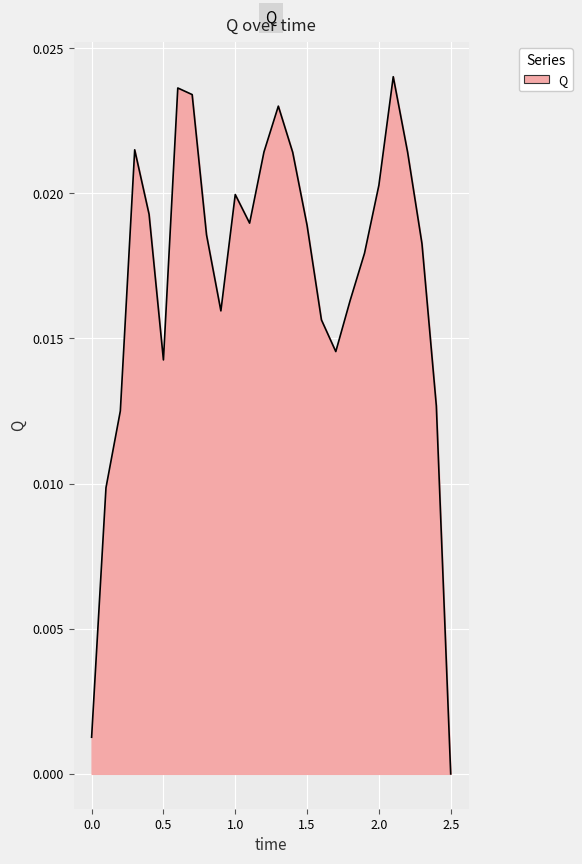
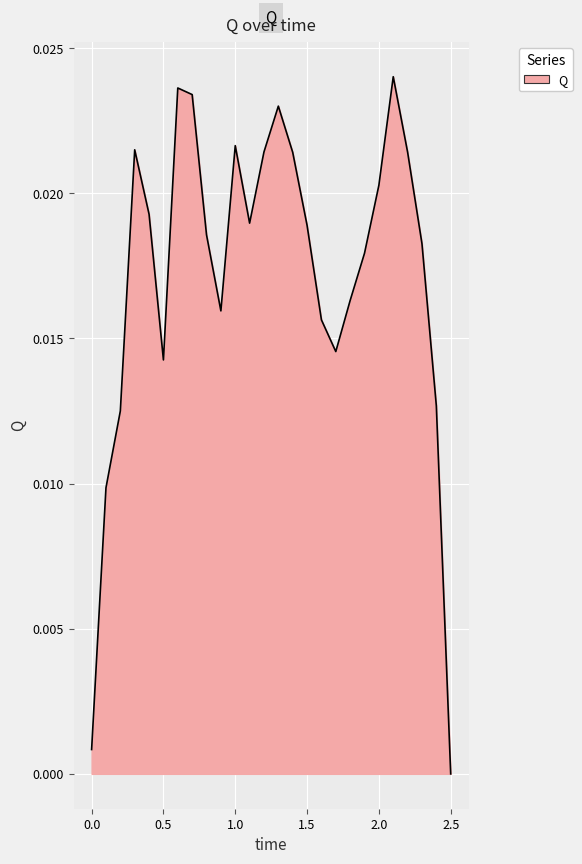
0.0: 0.0013 -> 0.0008
1.0: 0.0200 -> 0.0216
